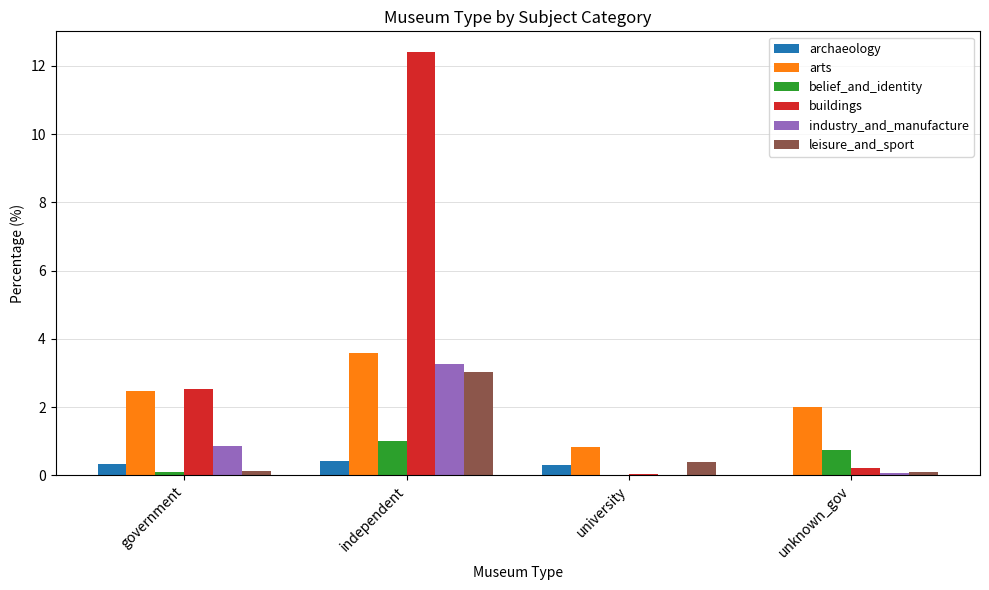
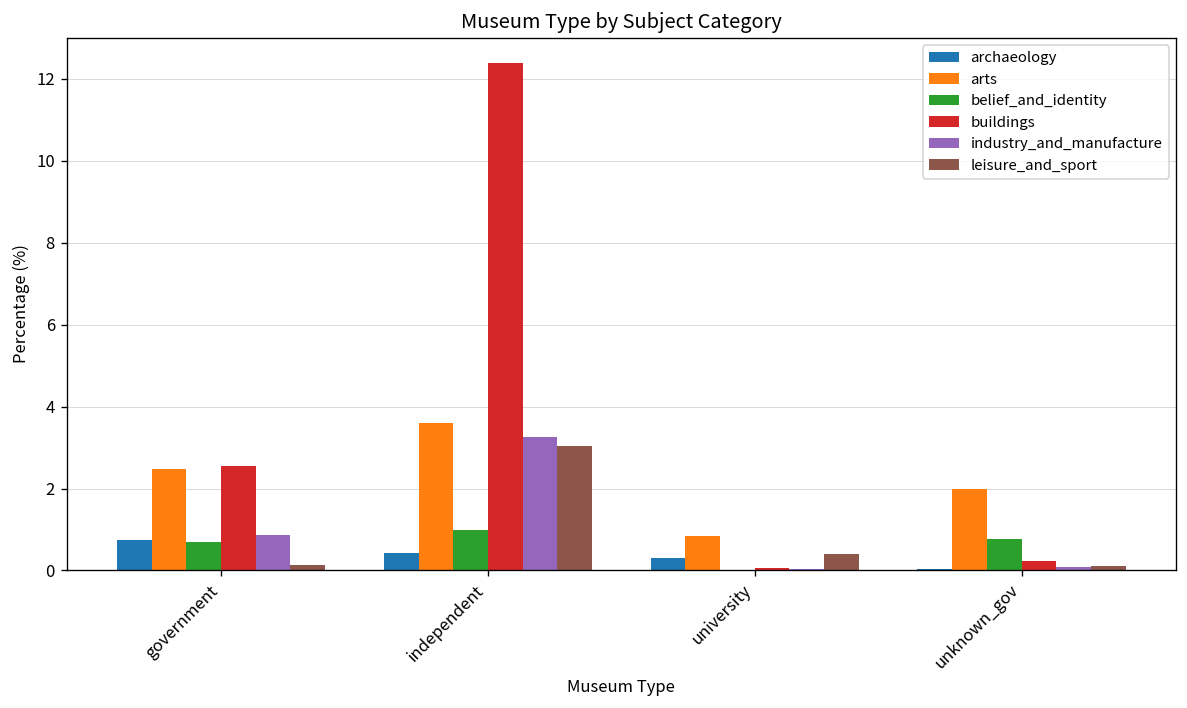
archaeology, government: 0.3 -> 0.7
belief_and_identity, government: 0.1 -> 0.7
